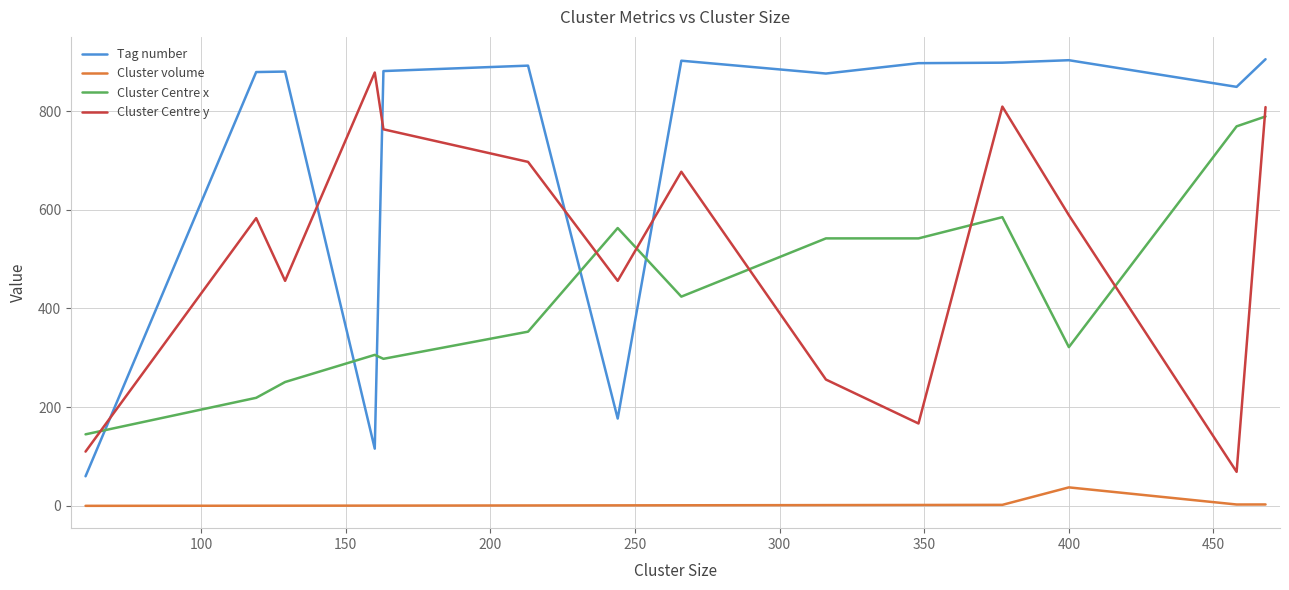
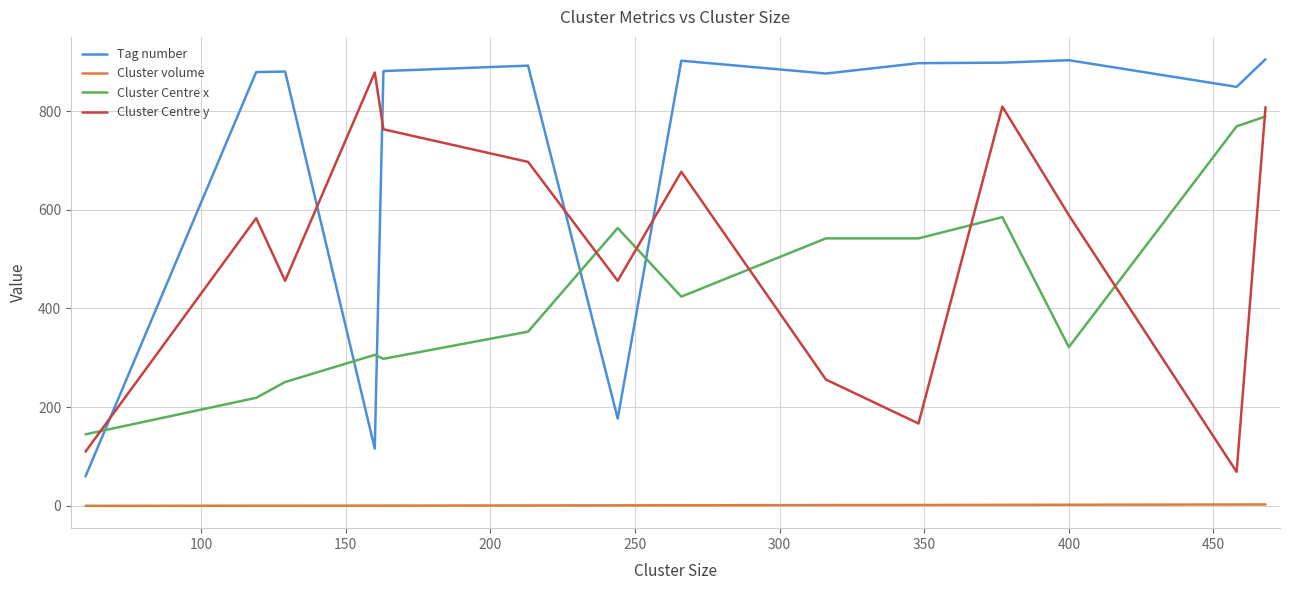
Cluster volume, 400: 40 -> 0
